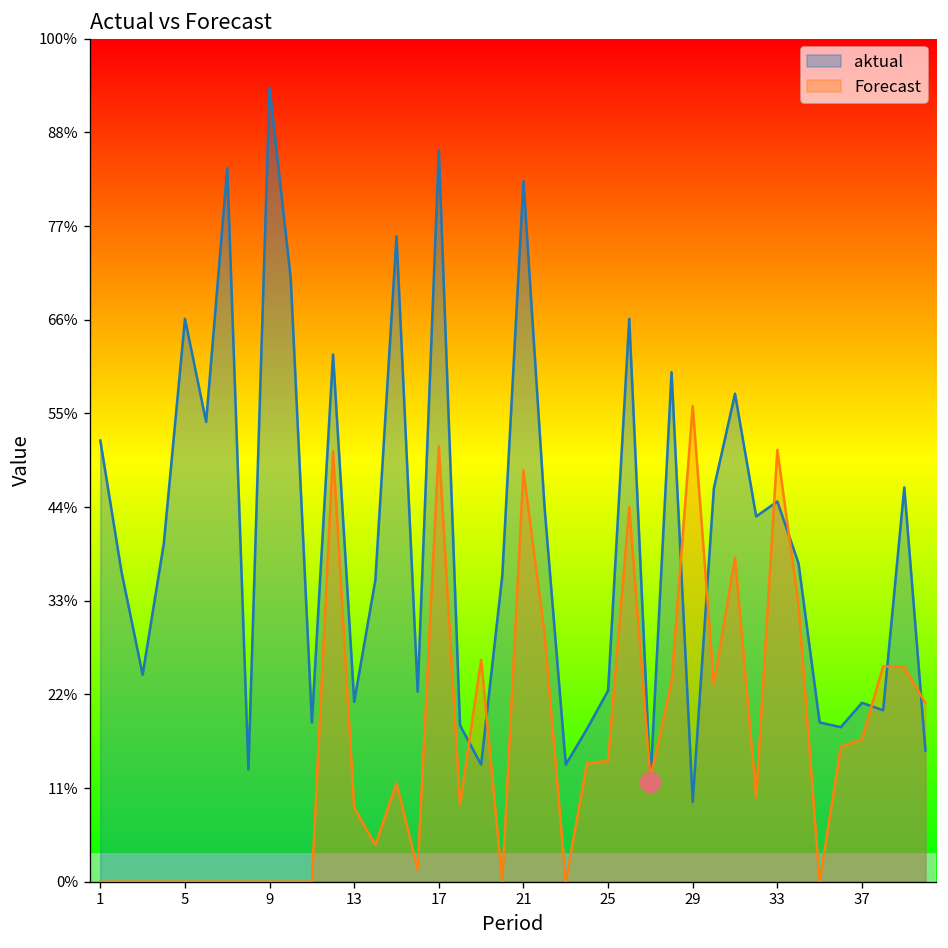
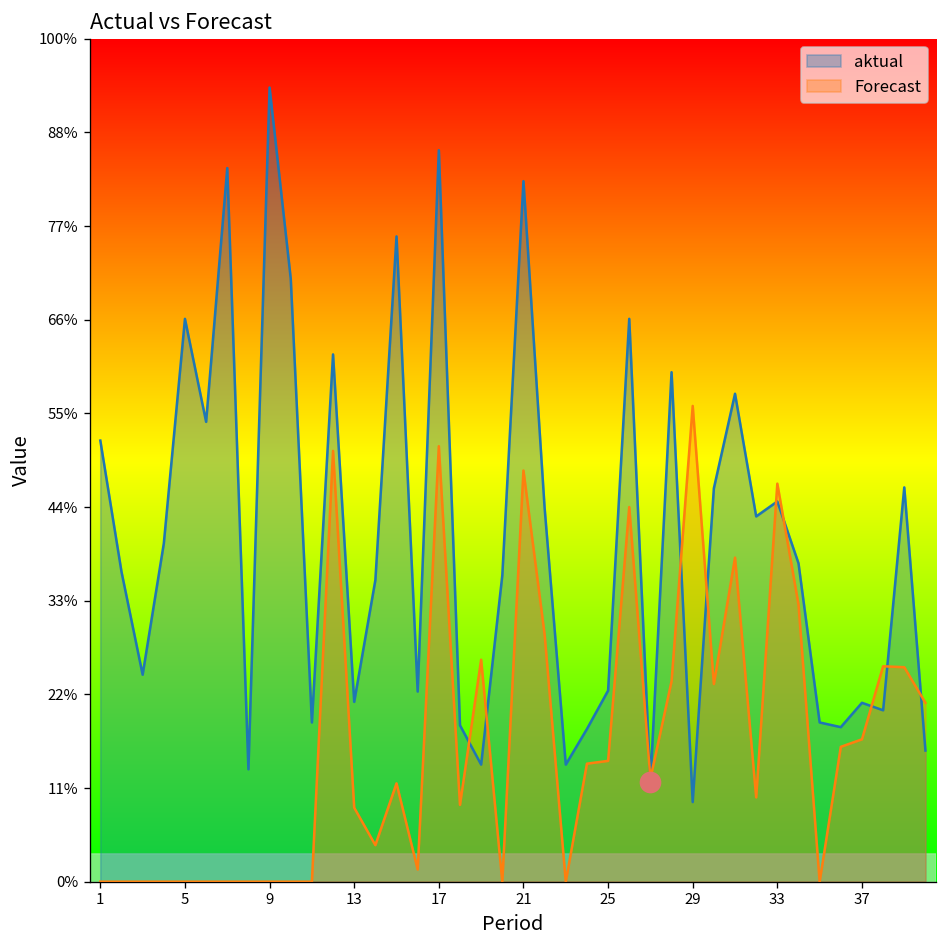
Forecast, 33: 51% -> 47%
